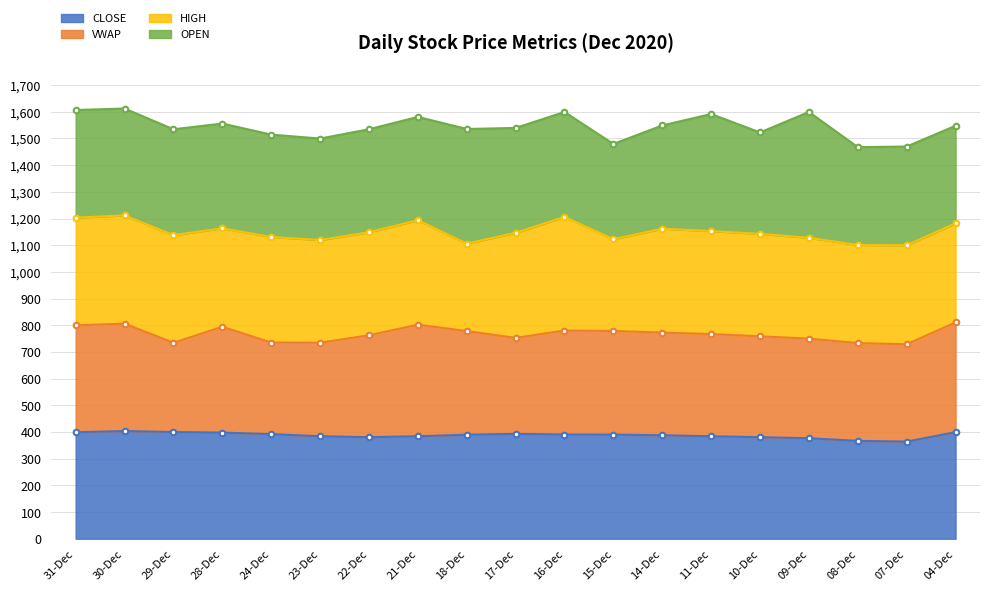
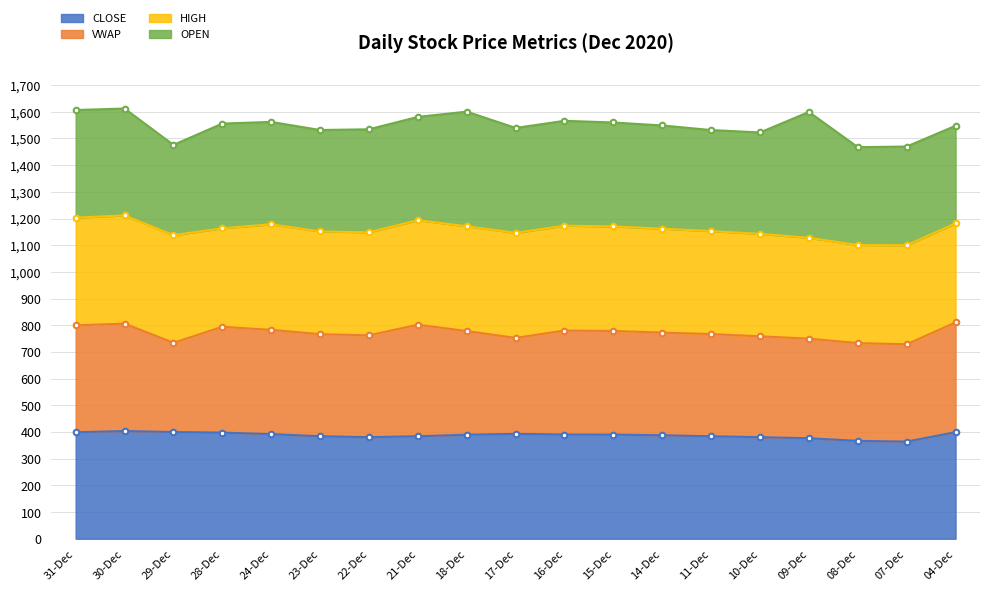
OPEN, 29-Dec: 400 -> 340
VWAP, 24-Dec: 340 -> 390
VWAP, 23-Dec: 350 -> 380
HIGH, 18-Dec: 330 -> 390
HIGH, 16-Dec: 430 -> 390
HIGH, 15-Dec: 340 -> 390
OPEN, 15-Dec: 360 -> 390
OPEN, 11-Dec: 440 -> 380
